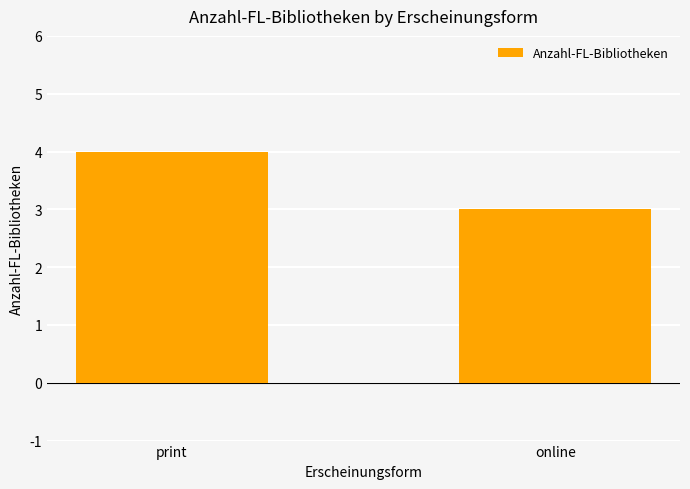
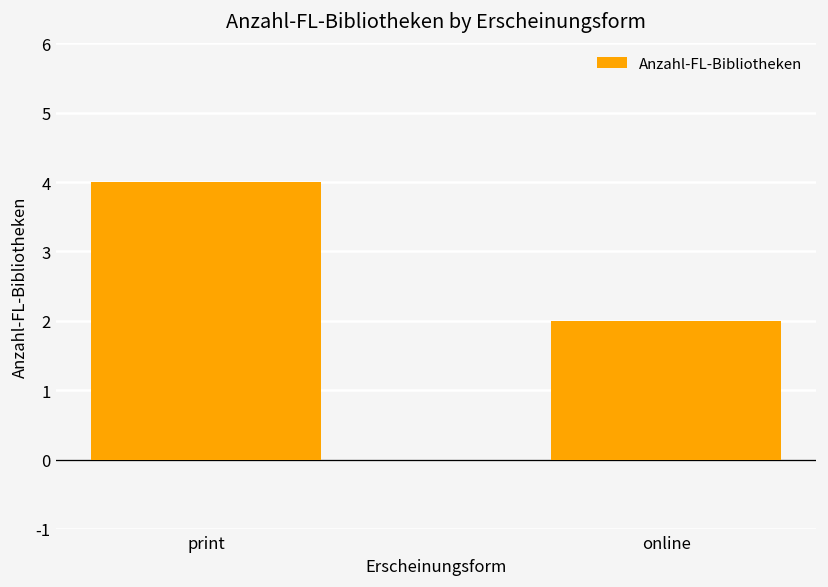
online: 3 -> 2
